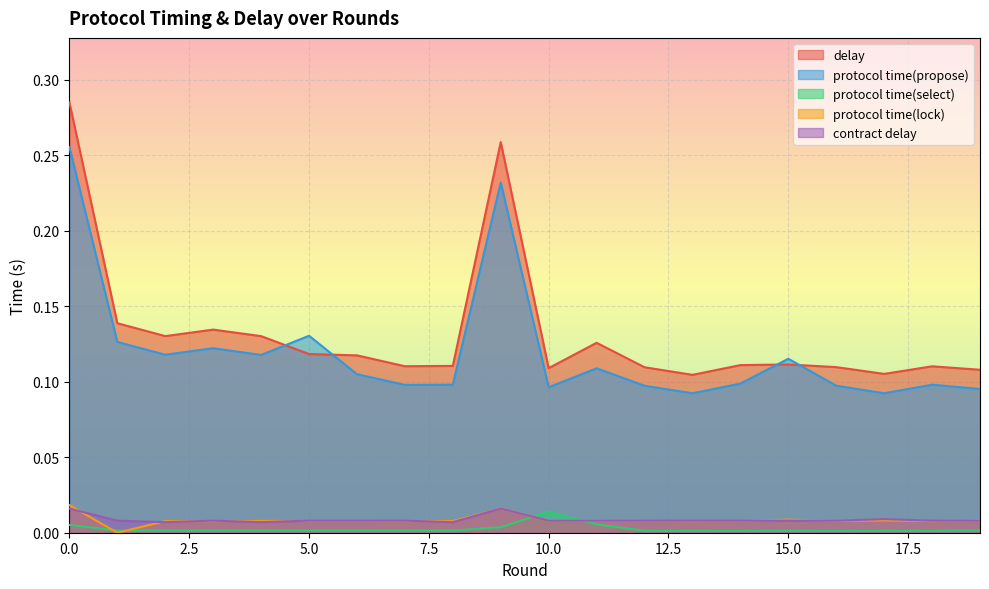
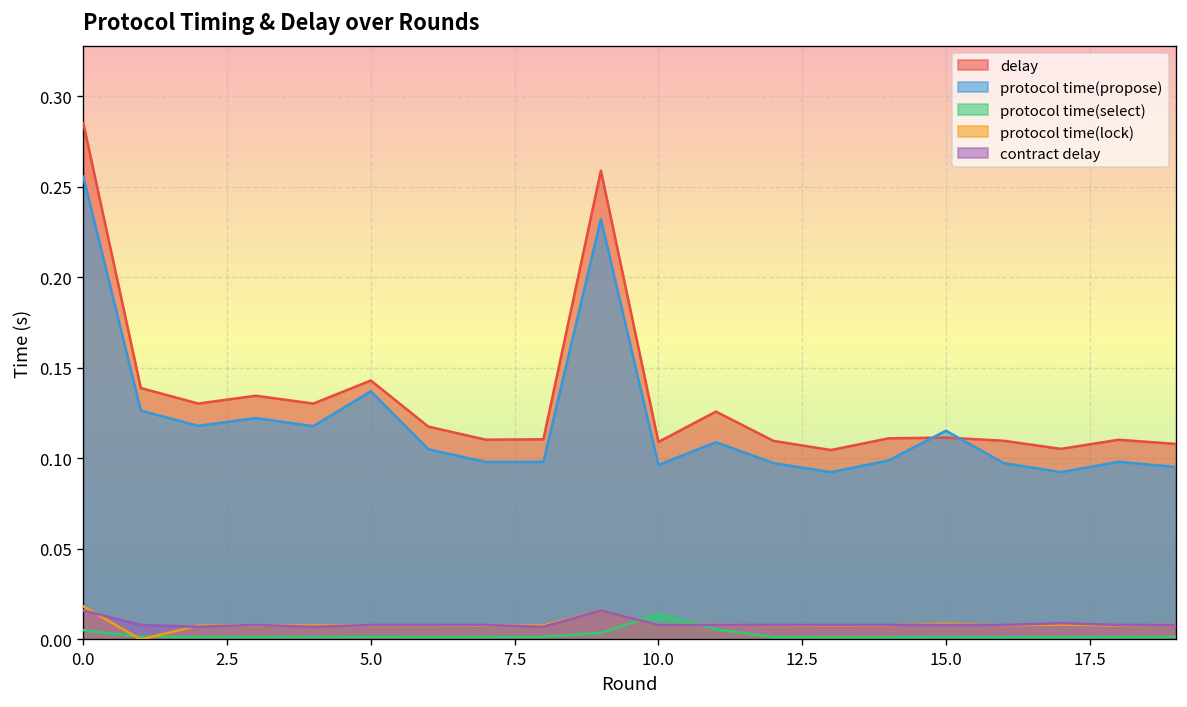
delay, 5.0: 0.118 -> 0.143
protocol time(propose), 5.0: 0.130 -> 0.137
